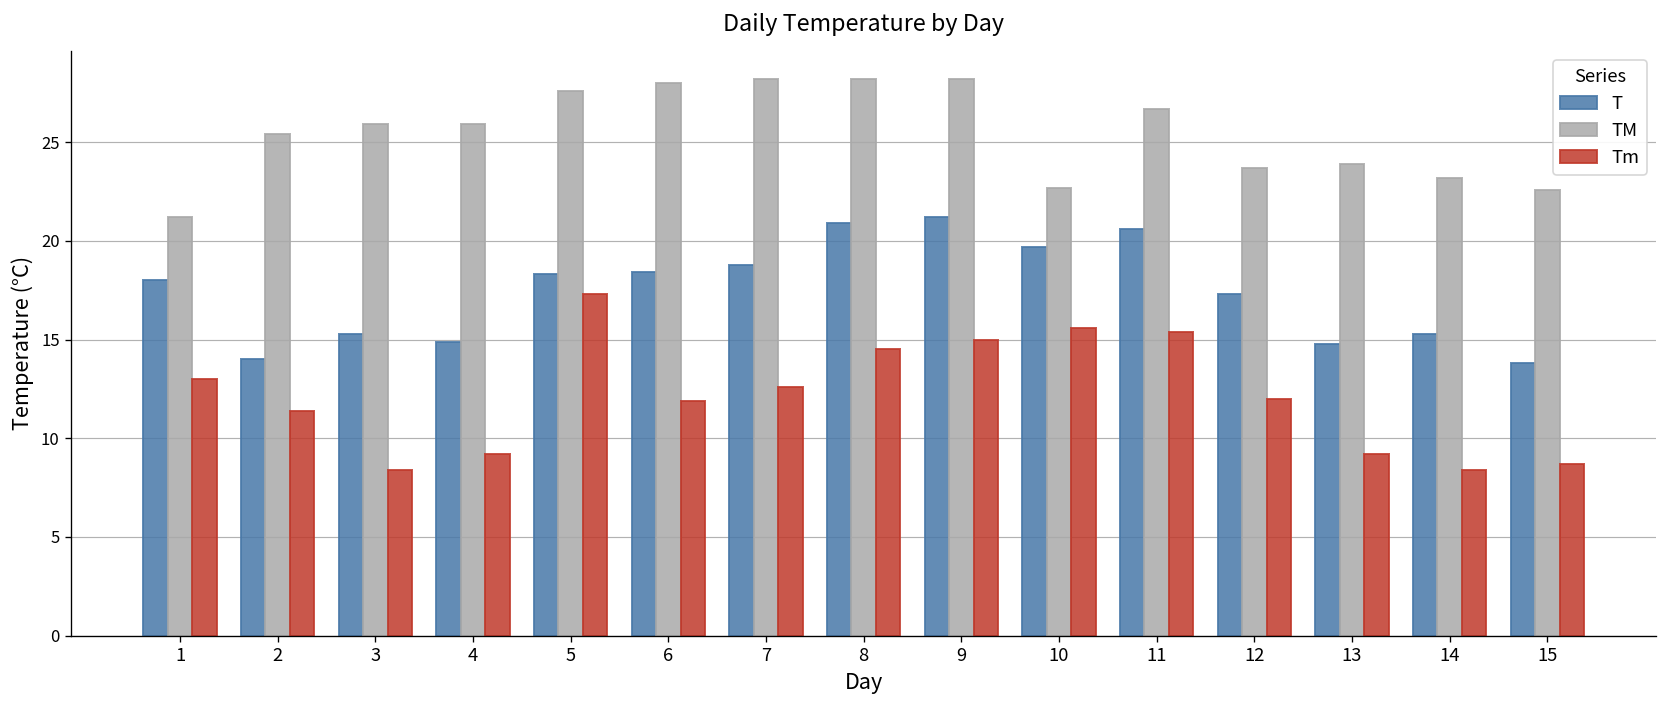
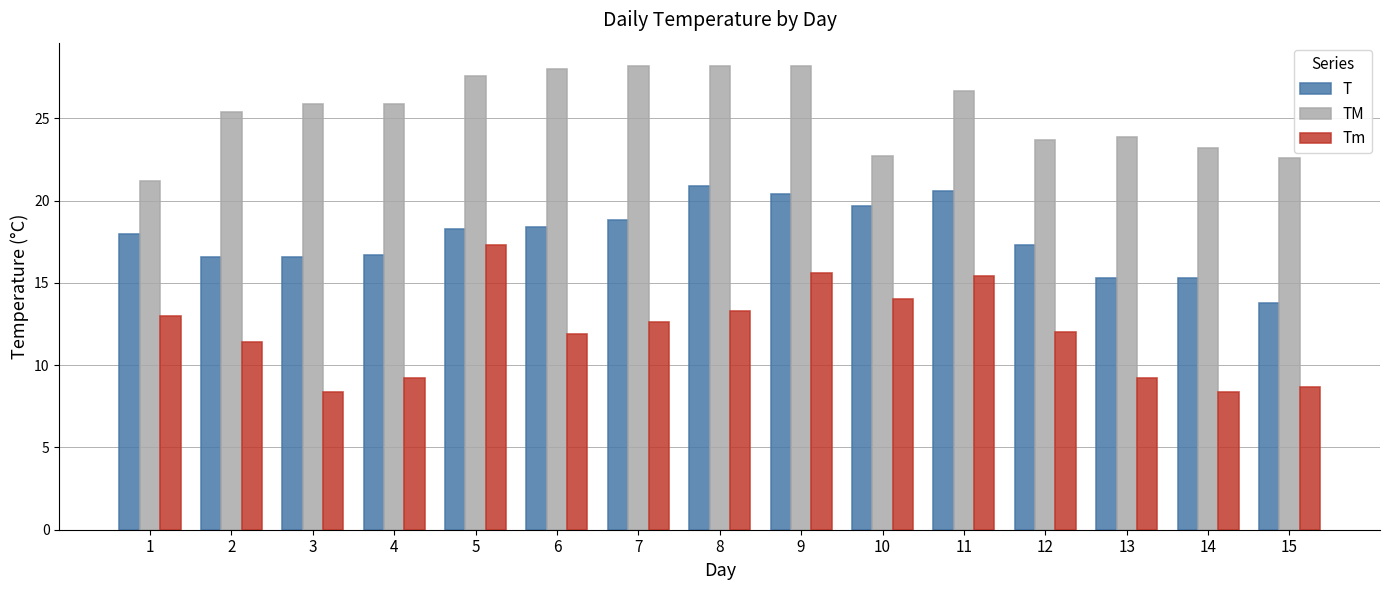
T, 2: 14.0 -> 16.6
T, 3: 15.3 -> 16.6
T, 4: 14.9 -> 16.7
Tm, 8: 14.5 -> 13.3
T, 9: 21.2 -> 20.4
Tm, 9: 15.0 -> 15.6
Tm, 10: 15.6 -> 14.0
T, 13: 14.8 -> 15.3
